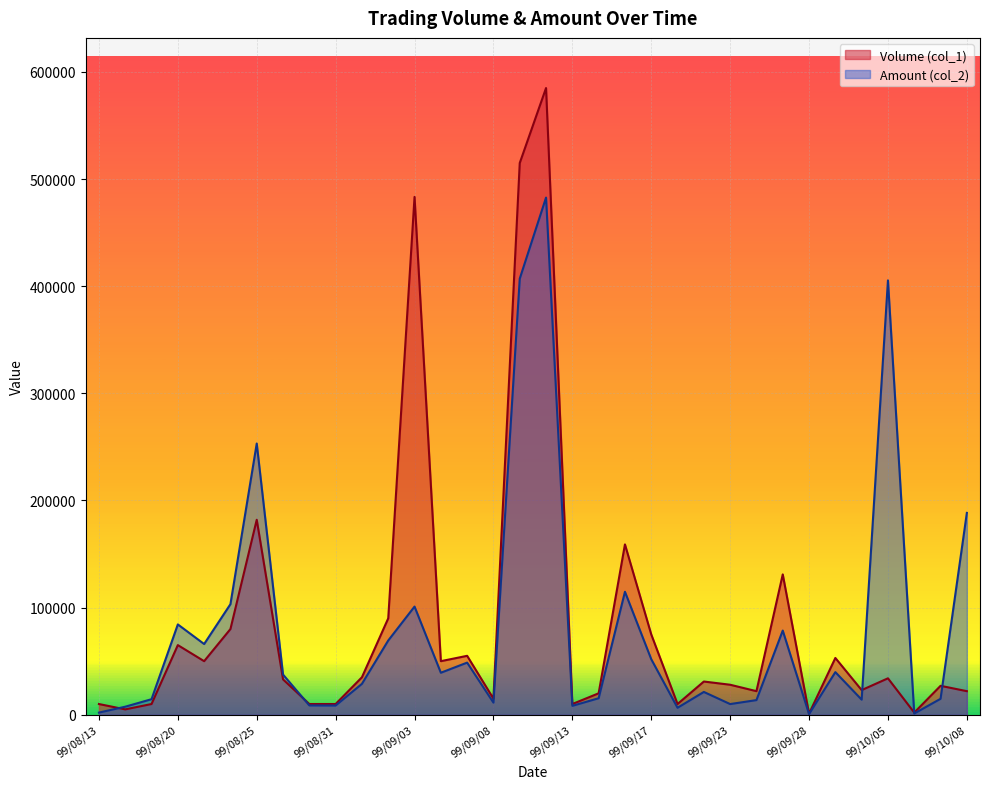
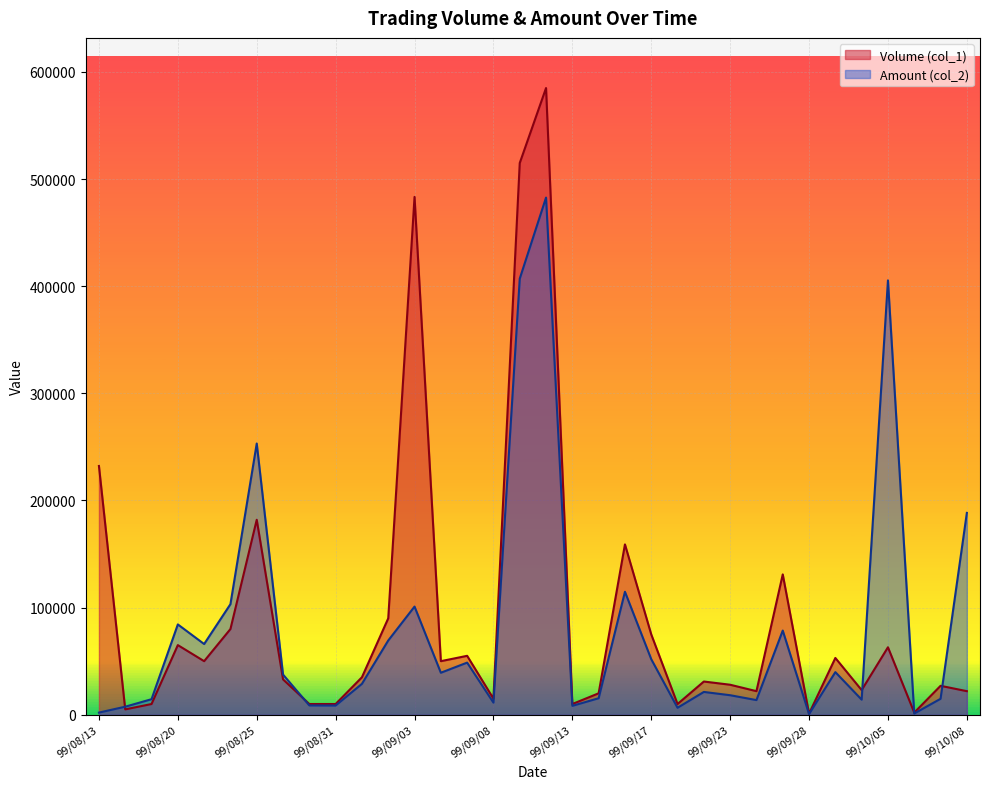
Volume (col_1), 99/08/13: 10000 -> 232000
Amount (col_2), 99/09/23: 10000 -> 18000
Volume (col_1), 99/10/05: 34000 -> 63000
